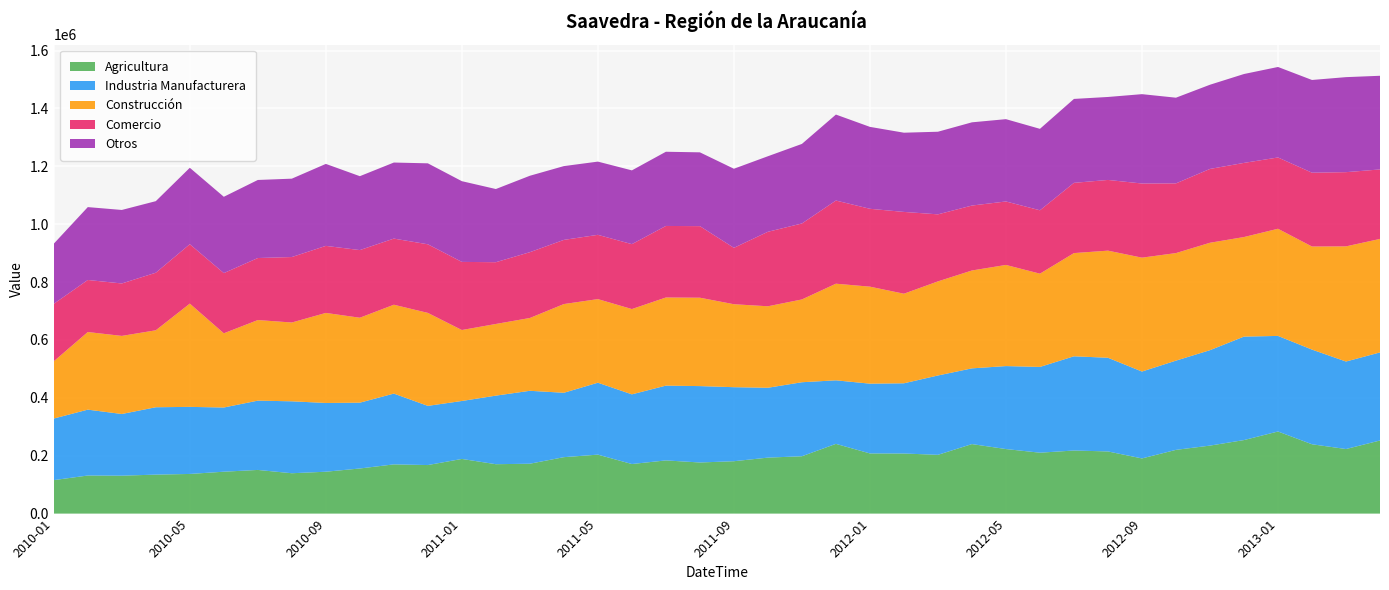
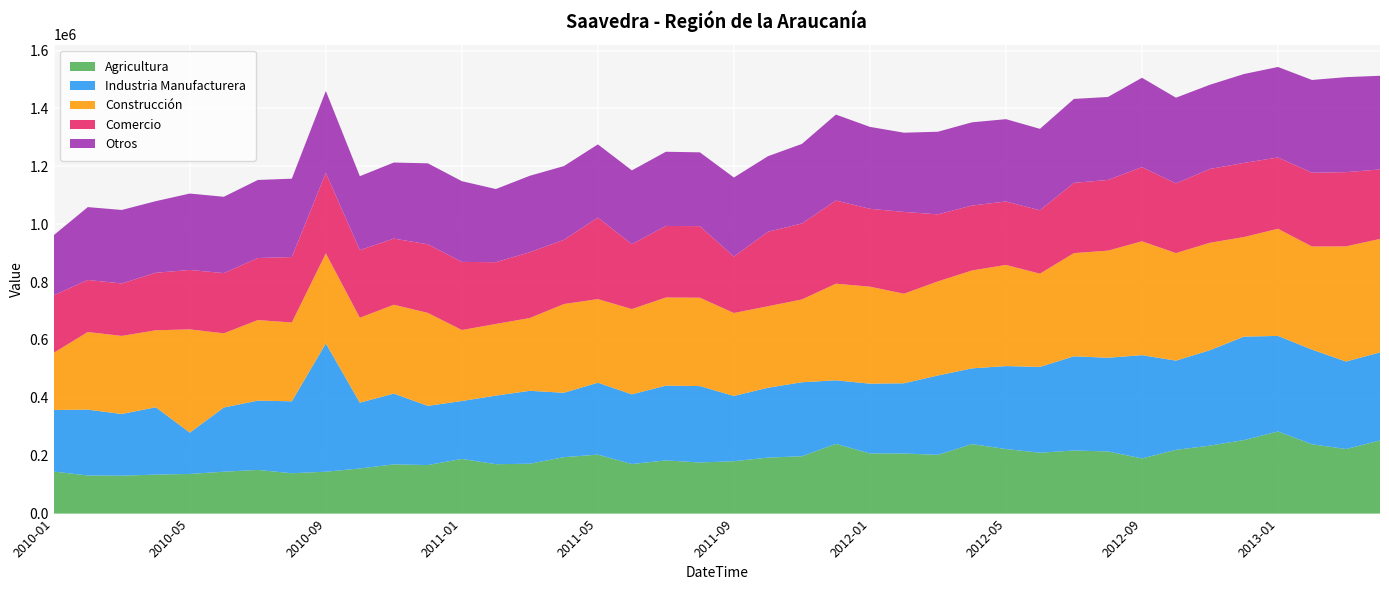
Agricultura, 2010-01: 120000 -> 150000
Industria Manufacturera, 2010-05: 230000 -> 140000
Industria Manufacturera, 2010-09: 240000 -> 440000
Comercio, 2010-09: 230000 -> 280000
Comercio, 2011-05: 220000 -> 280000
Industria Manufacturera, 2011-09: 260000 -> 230000
Industria Manufacturera, 2012-09: 300000 -> 360000
